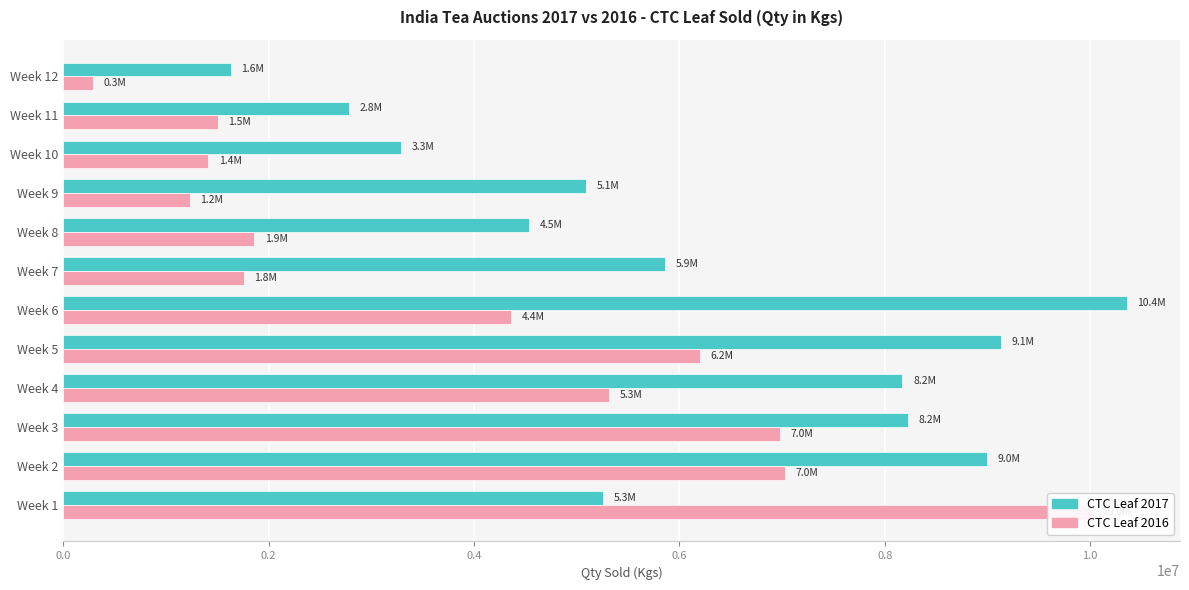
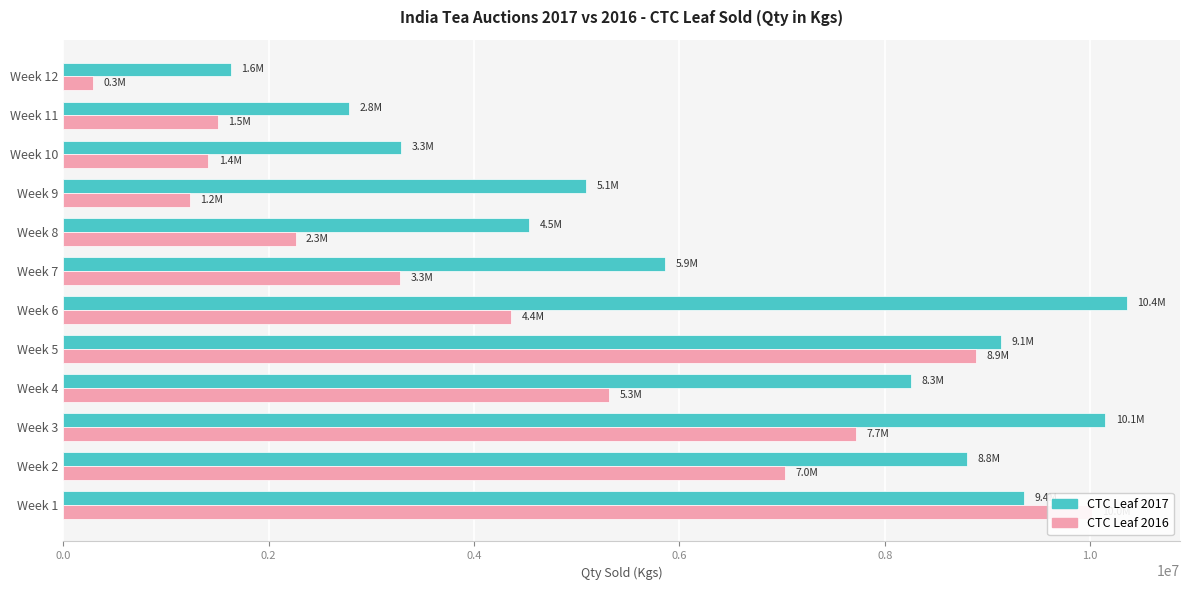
CTC Leaf 2016, Week 8: 1.9M -> 2.3M
CTC Leaf 2016, Week 7: 1.8M -> 3.3M
CTC Leaf 2016, Week 5: 6.2M -> 8.9M
CTC Leaf 2017, Week 4: 8.2M -> 8.3M
CTC Leaf 2017, Week 3: 8.2M -> 10.1M
CTC Leaf 2016, Week 3: 7.0M -> 7.7M
CTC Leaf 2017, Week 2: 9.0M -> 8.8M
CTC Leaf 2017, Week 1: 5250000 -> 9360000
